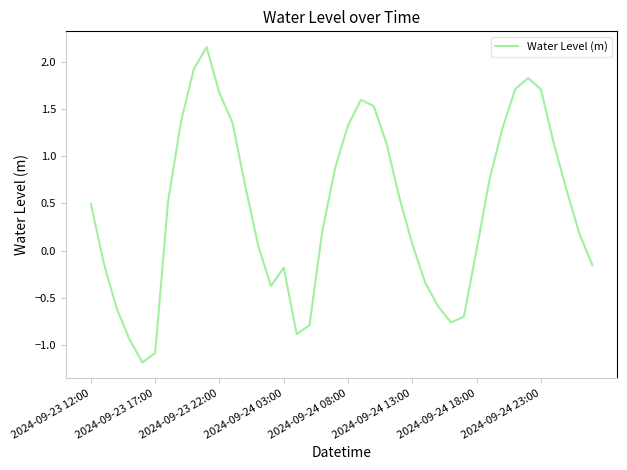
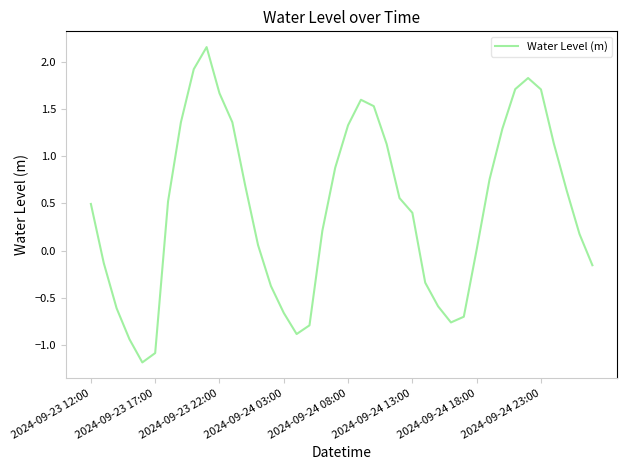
2024-09-24 03:00: -0.2 -> -0.7
2024-09-24 13:00: 0.1 -> 0.4
